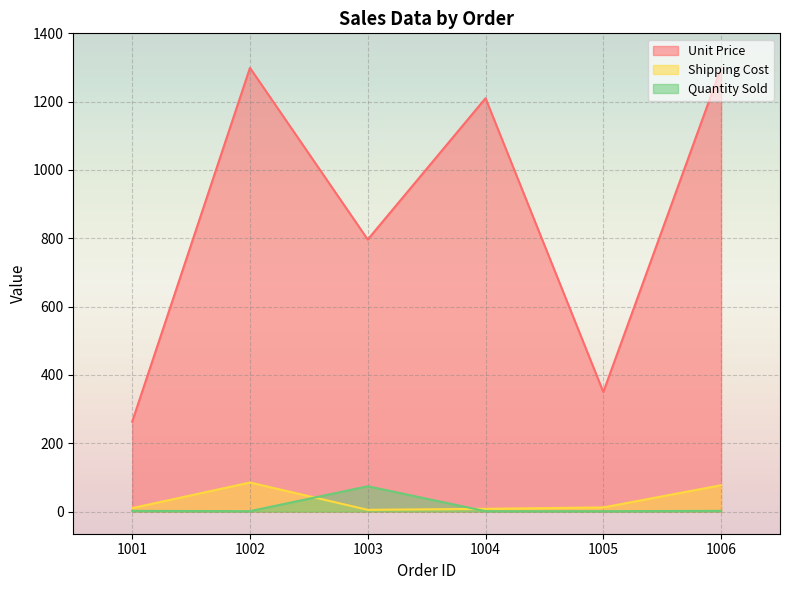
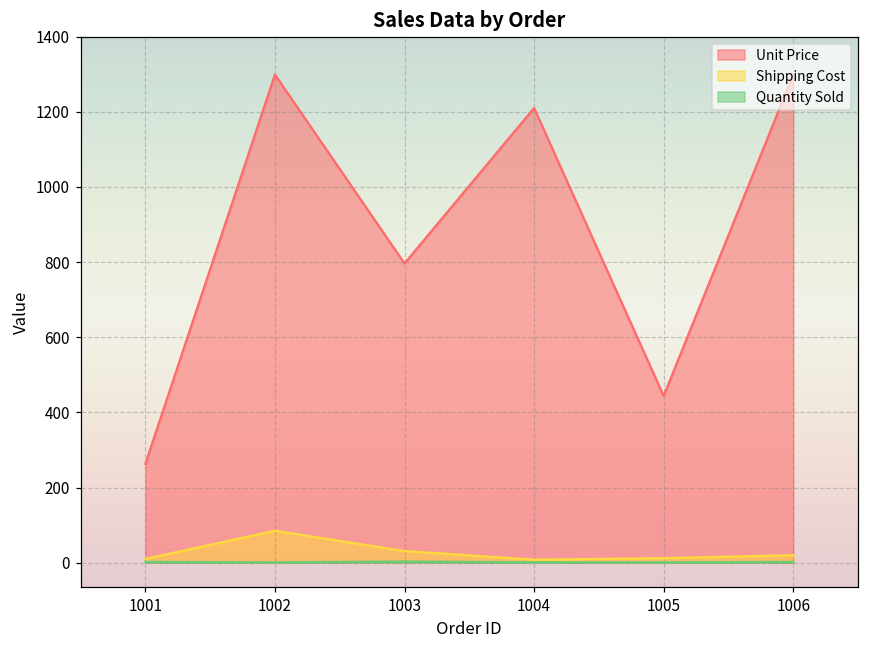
Shipping Cost, 1003: 10 -> 30
Quantity Sold, 1003: 70 -> 0
Unit Price, 1005: 350 -> 440
Shipping Cost, 1006: 80 -> 20
